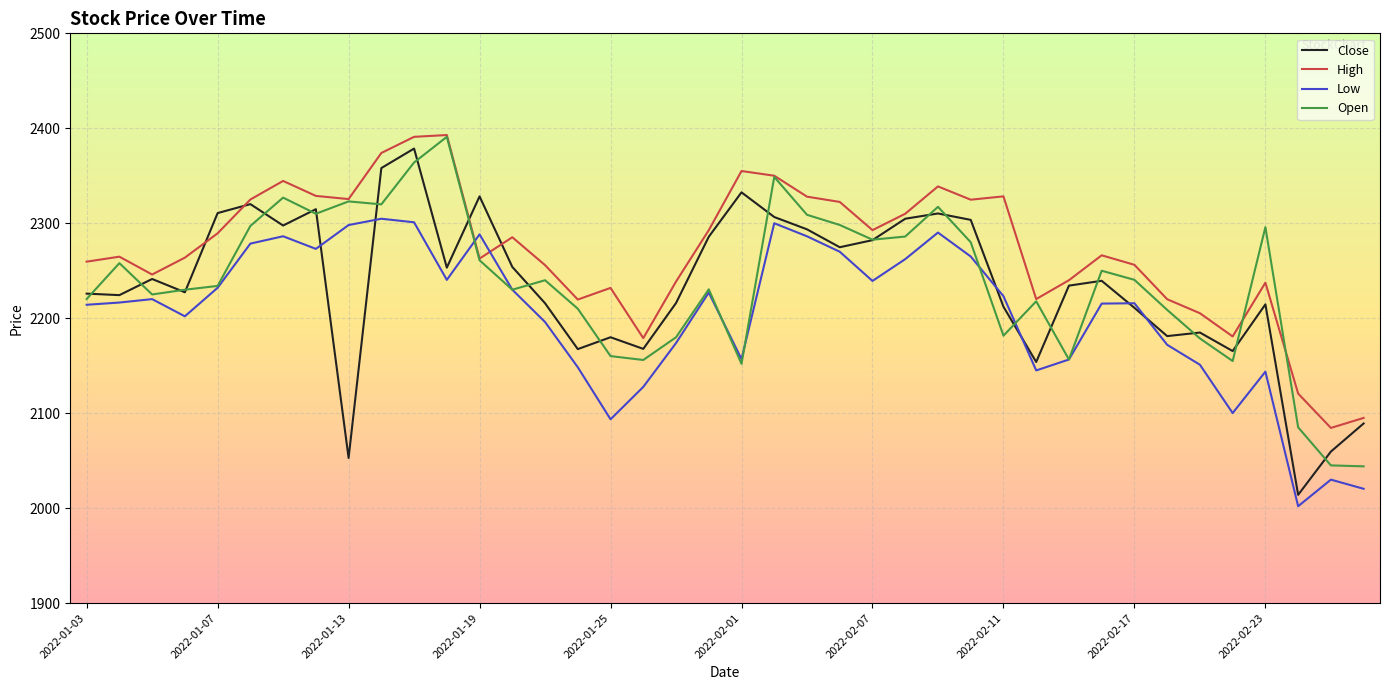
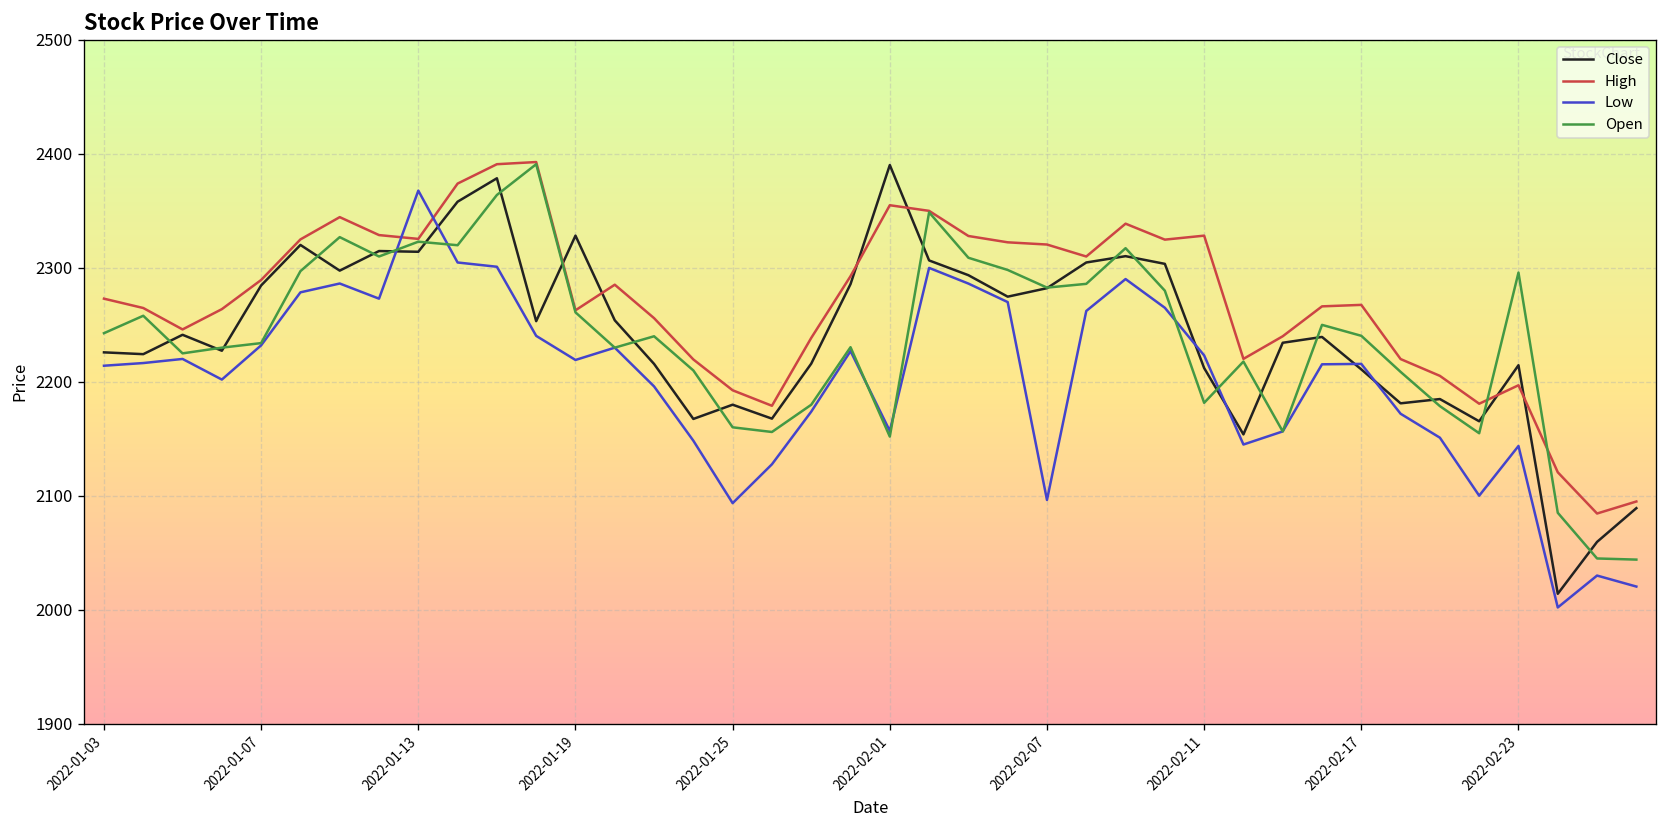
High, 2022-01-03: 2260 -> 2270
Open, 2022-01-03: 2220 -> 2240
Close, 2022-01-07: 2310 -> 2280
Close, 2022-01-13: 2050 -> 2310
Low, 2022-01-13: 2300 -> 2370
Low, 2022-01-19: 2290 -> 2220
High, 2022-01-25: 2230 -> 2190
Close, 2022-02-01: 2330 -> 2390
High, 2022-02-07: 2290 -> 2320
Low, 2022-02-07: 2240 -> 2100
High, 2022-02-17: 2260 -> 2270
High, 2022-02-23: 2240 -> 2200
